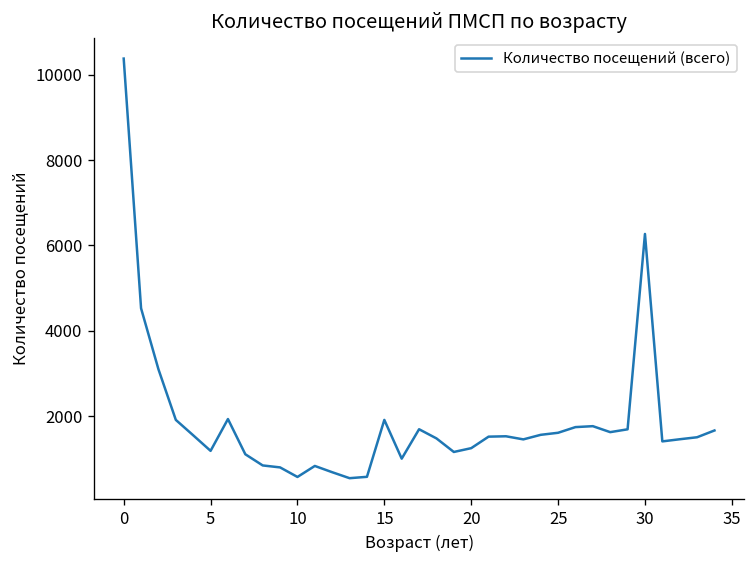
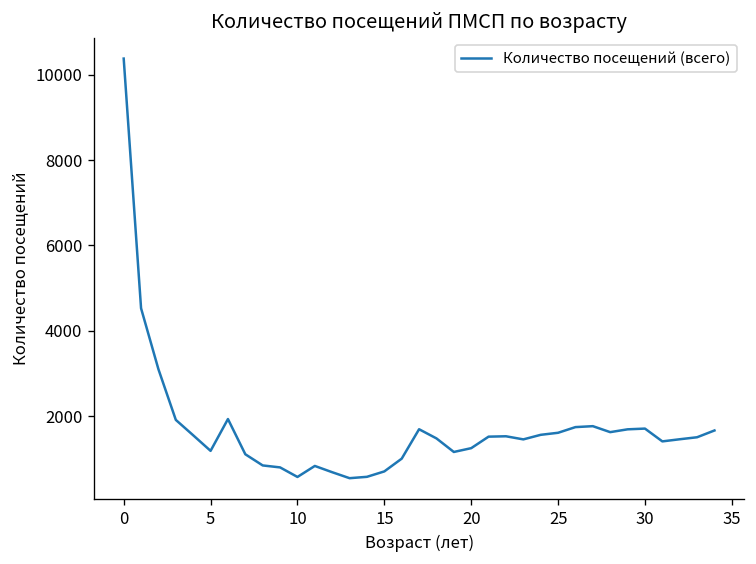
15: 1900 -> 700
30: 6300 -> 1700
